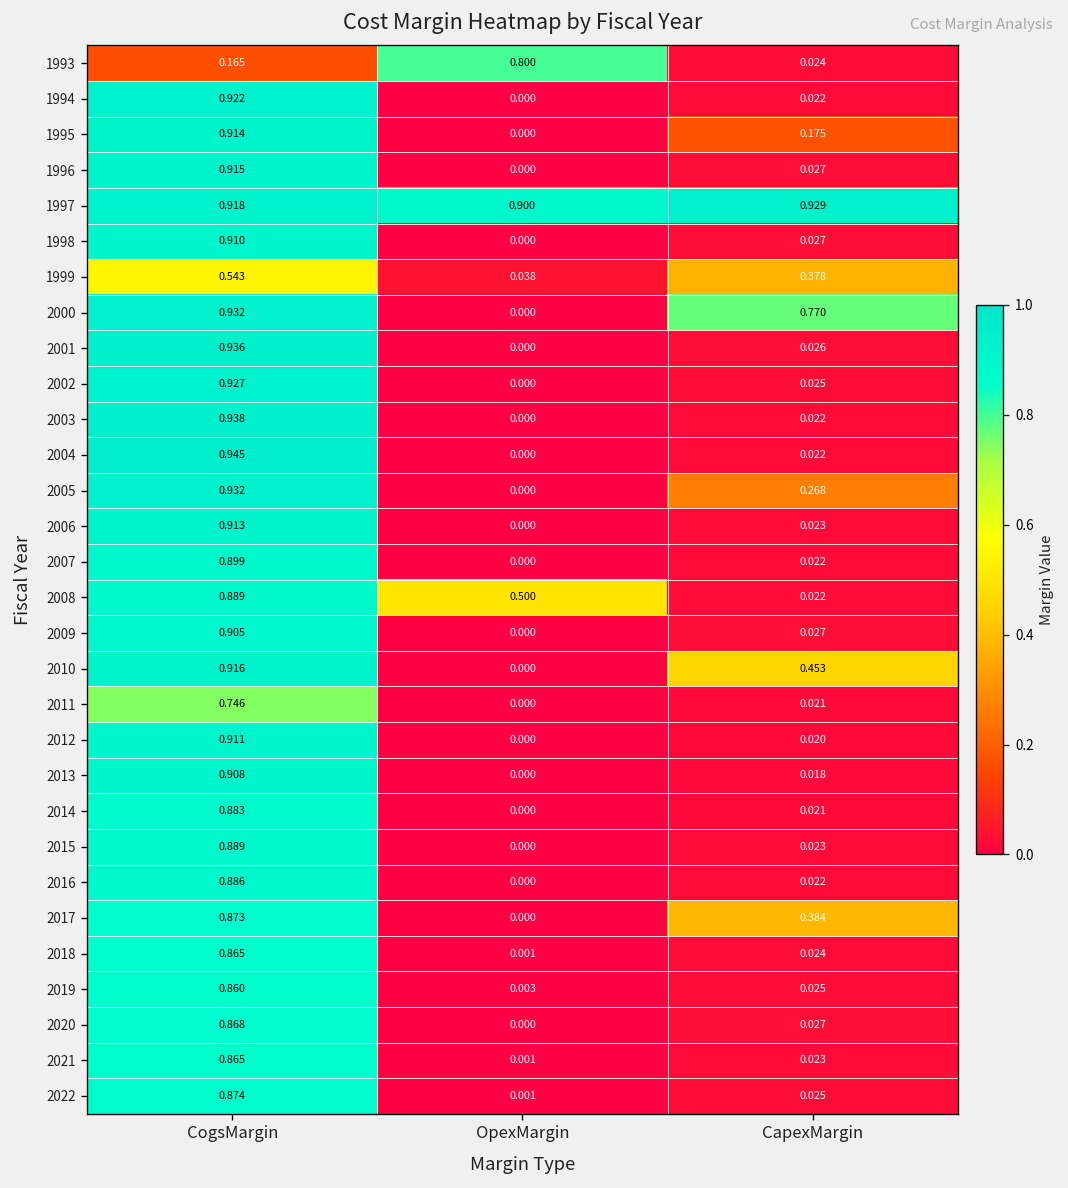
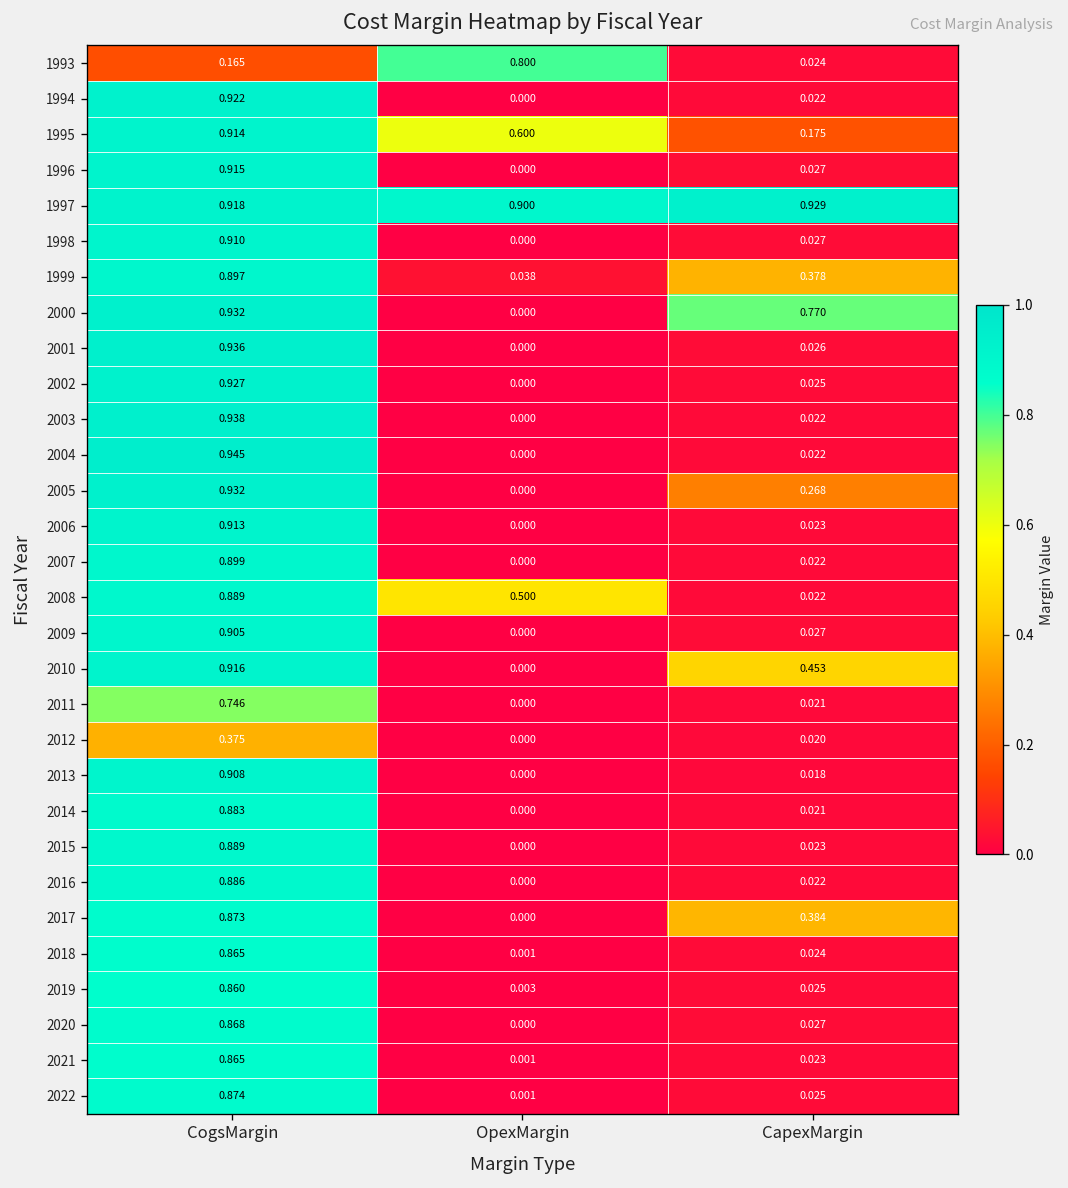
1995, OpexMargin: 0.000 -> 0.600
1999, CogsMargin: 0.543 -> 0.897
2012, CogsMargin: 0.911 -> 0.375
